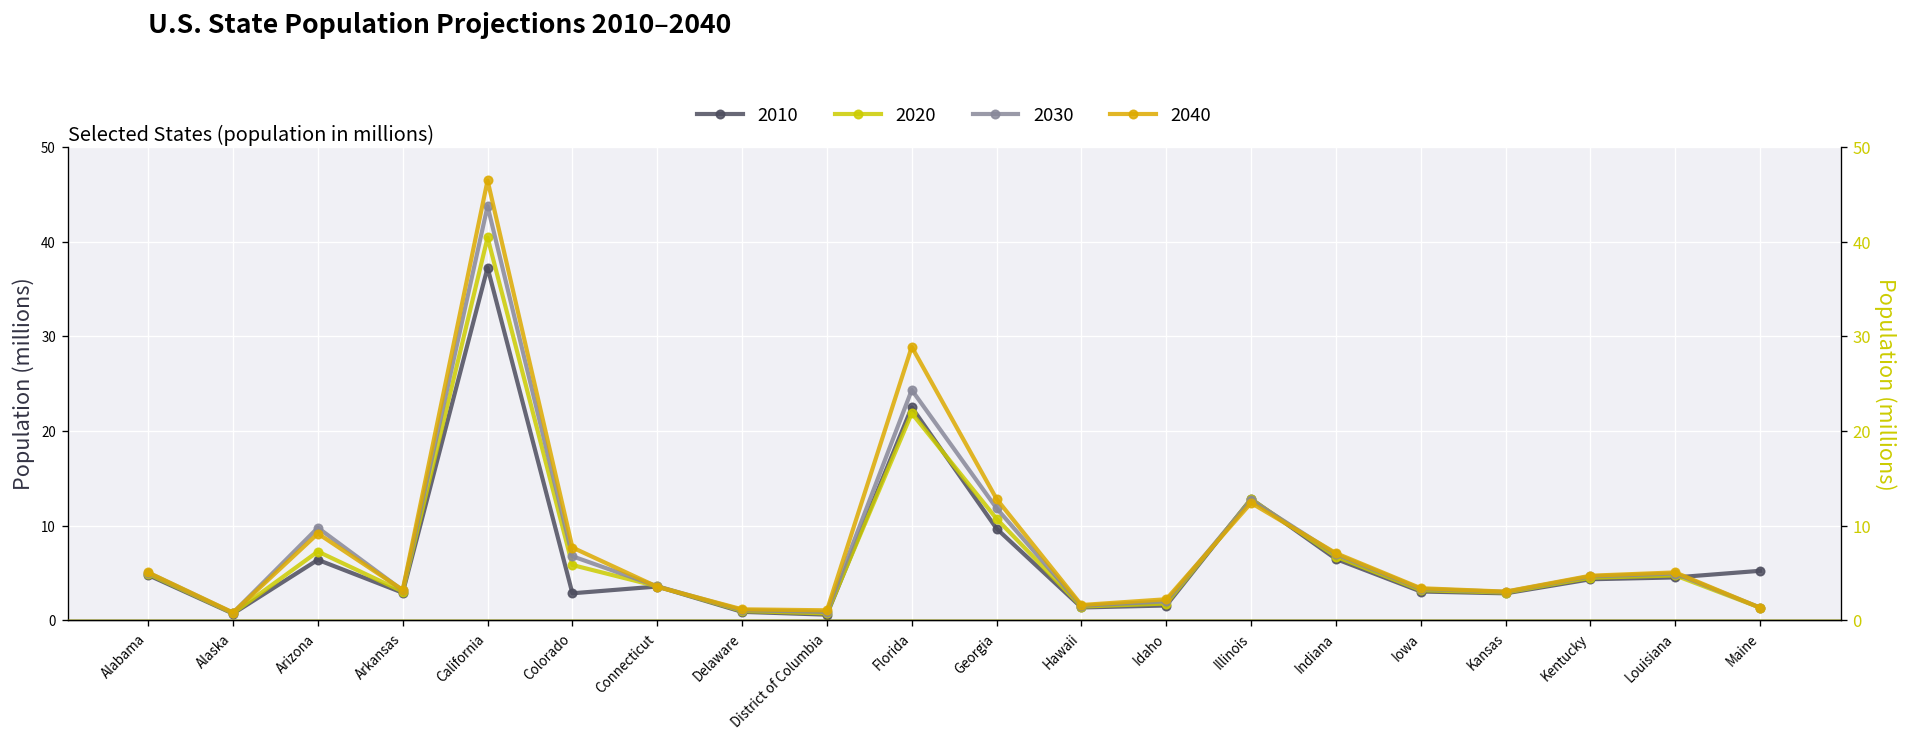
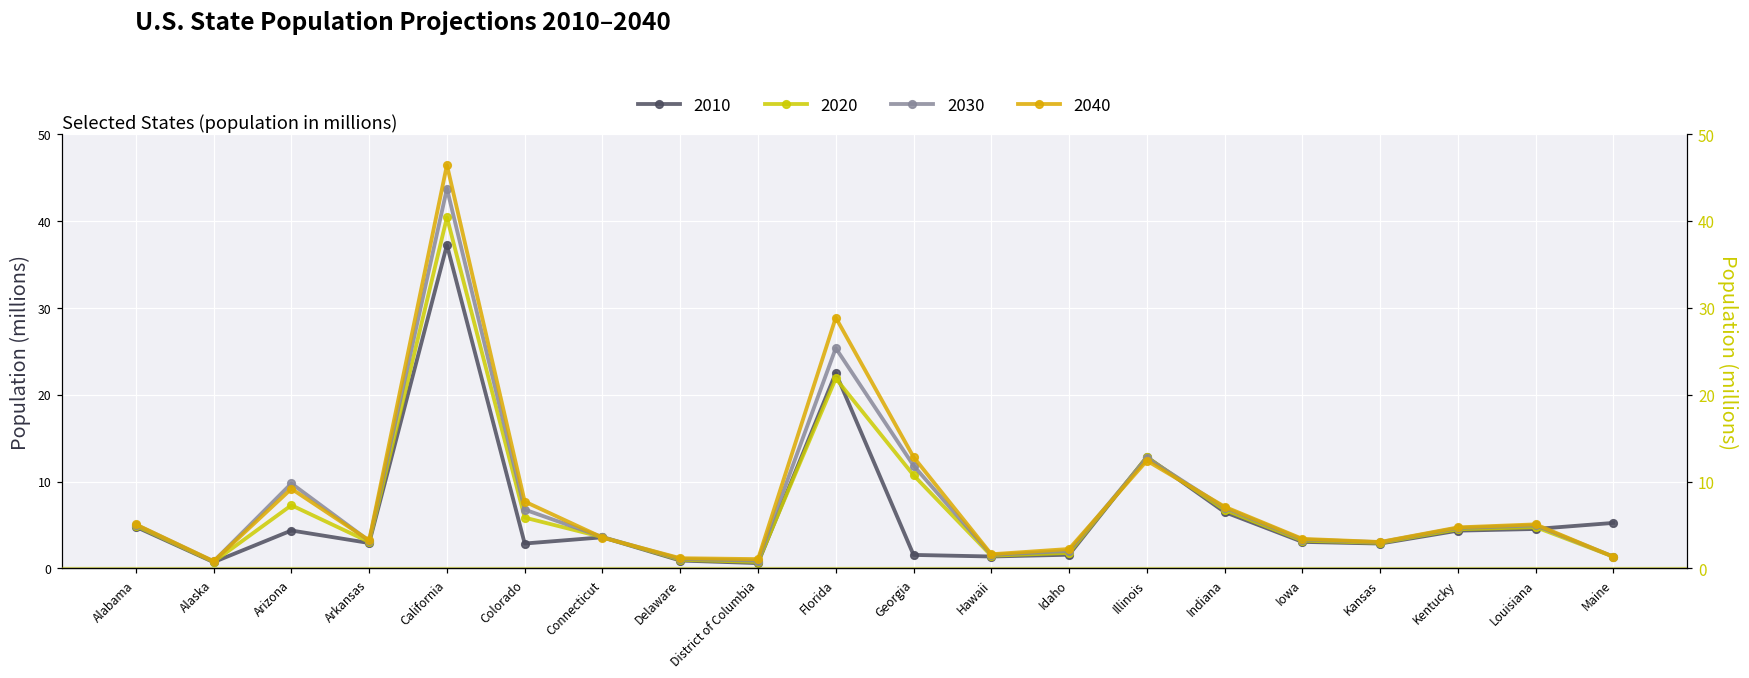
2010, Arizona: 6 -> 4
2030, Florida: 24 -> 25
2010, Georgia: 10 -> 2
